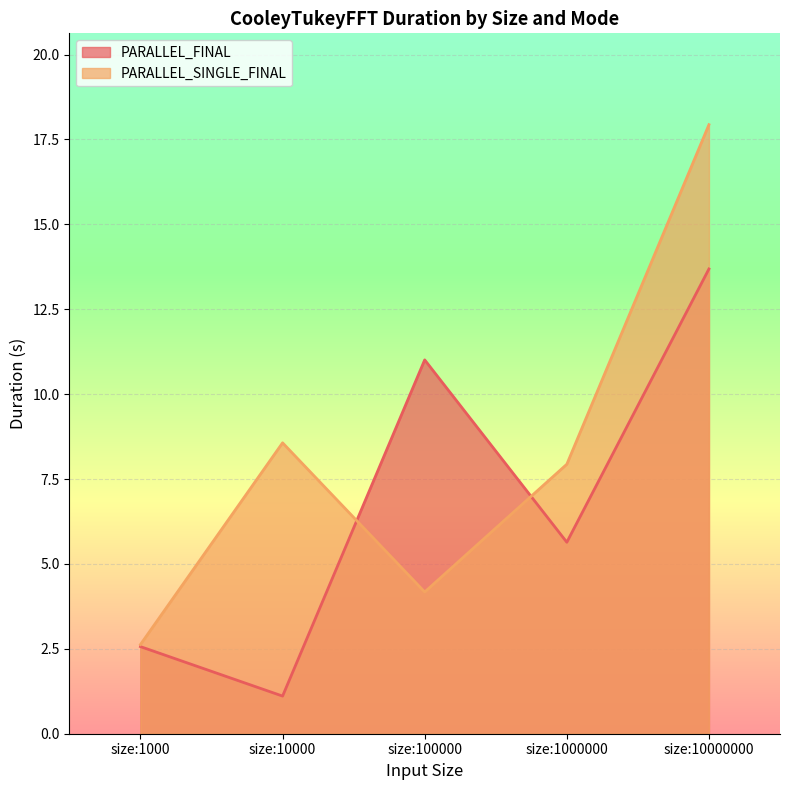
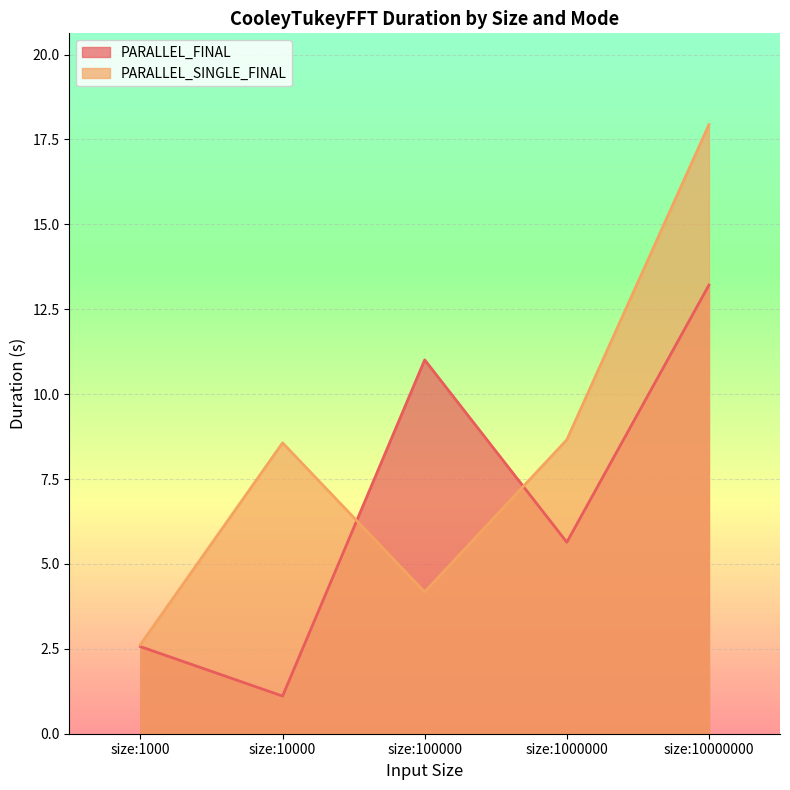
PARALLEL_SINGLE_FINAL, size:1000000: 7.9 -> 8.7
PARALLEL_FINAL, size:10000000: 13.7 -> 13.2
